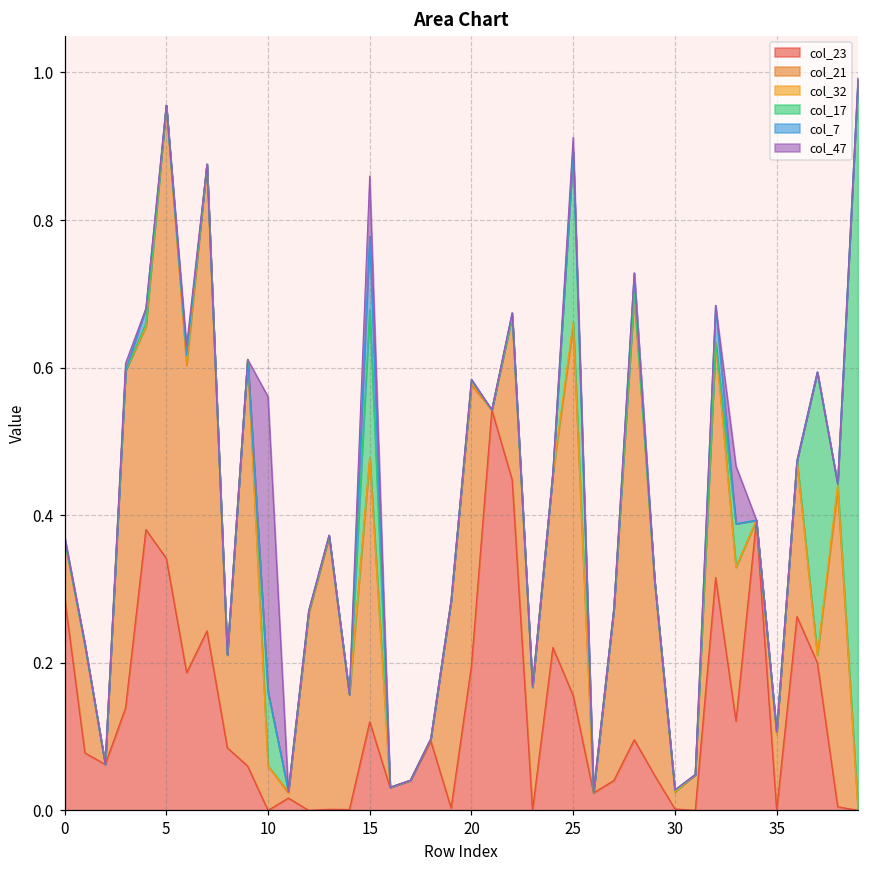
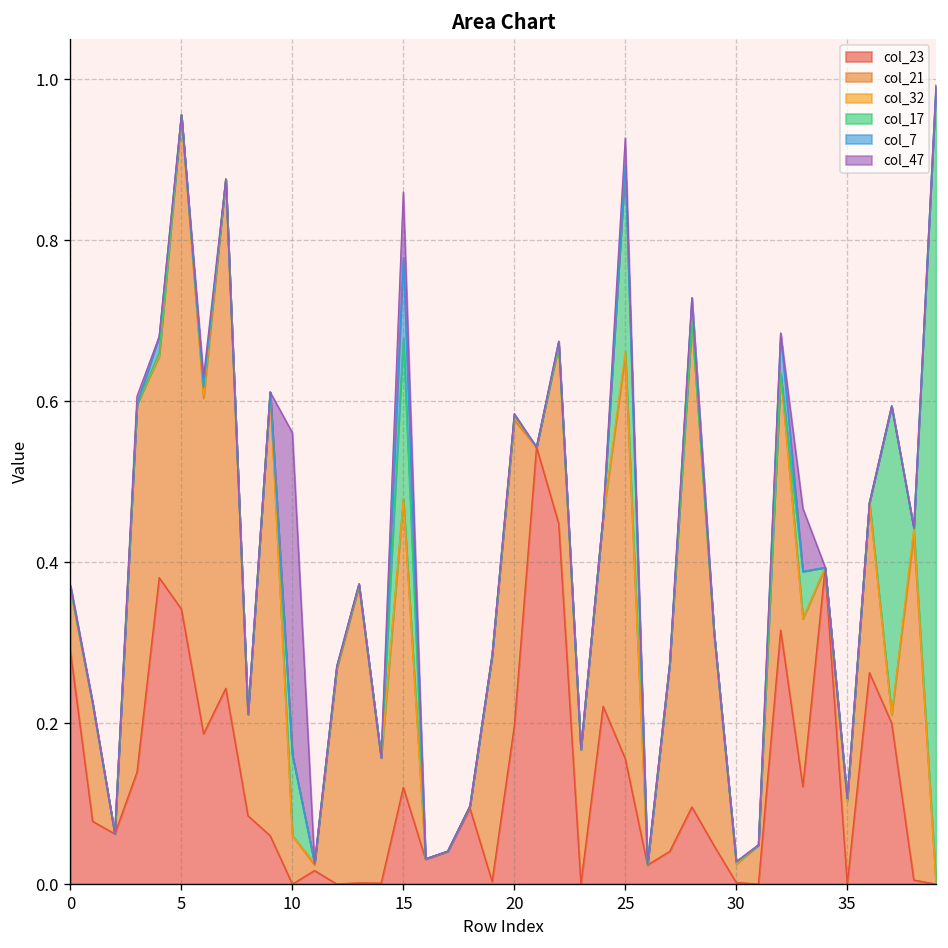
col_47, 25: 0.02 -> 0.03
